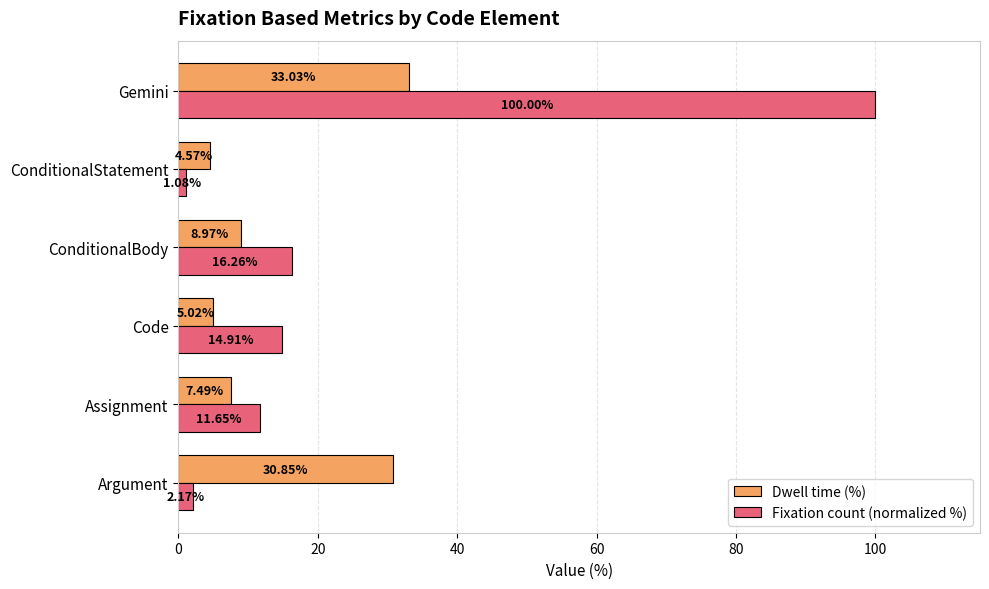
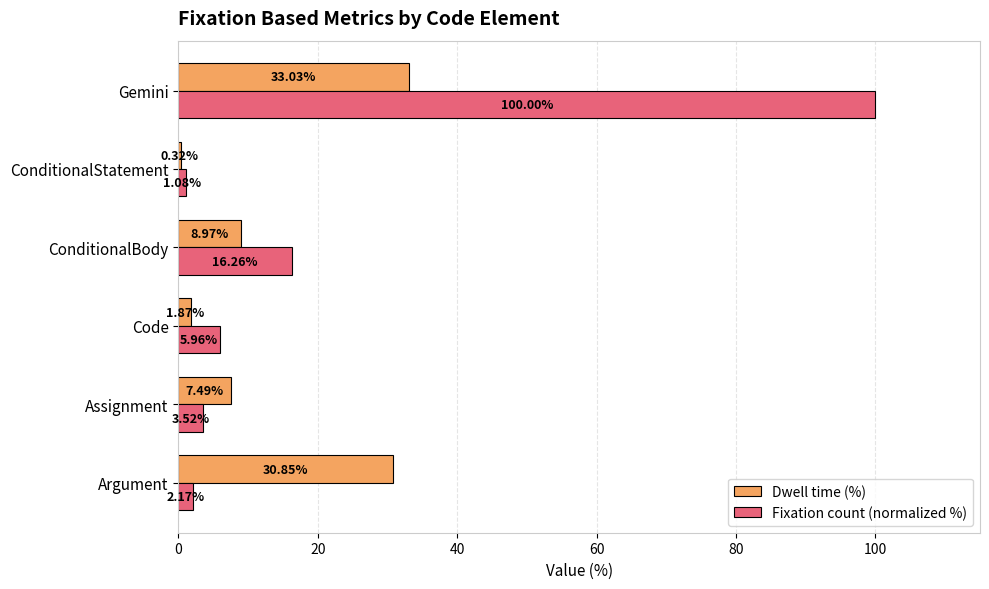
Dwell time (%), ConditionalStatement: 4.57% -> 0.32%
Dwell time (%), Code: 5.02% -> 1.87%
Fixation count (normalized %), Code: 14.91% -> 5.96%
Fixation count (normalized %), Assignment: 11.65% -> 3.52%
